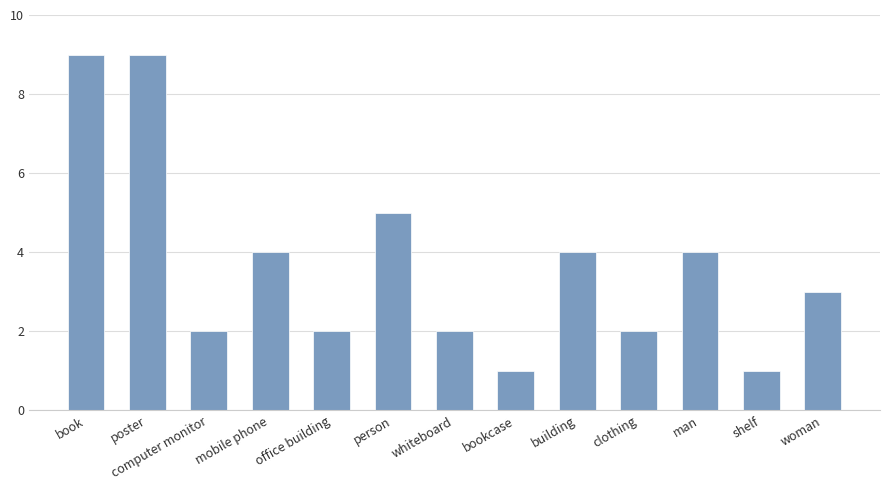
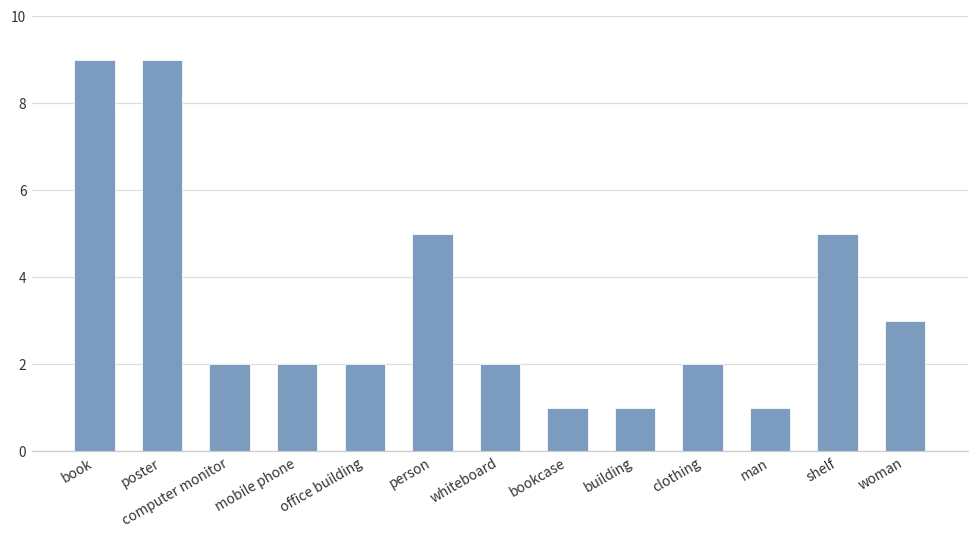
mobile phone: 4 -> 2
building: 4 -> 1
man: 4 -> 1
shelf: 1 -> 5
